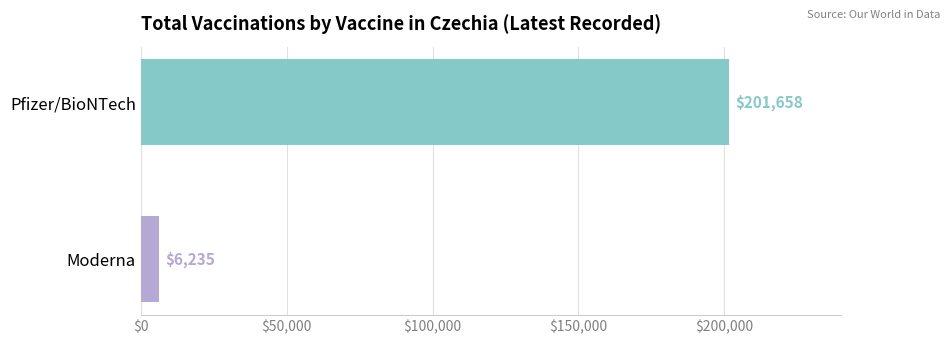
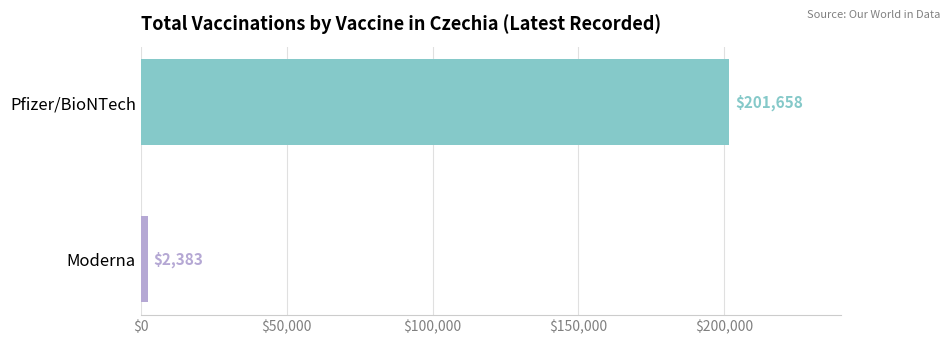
Moderna: $6,235 -> $2,383
